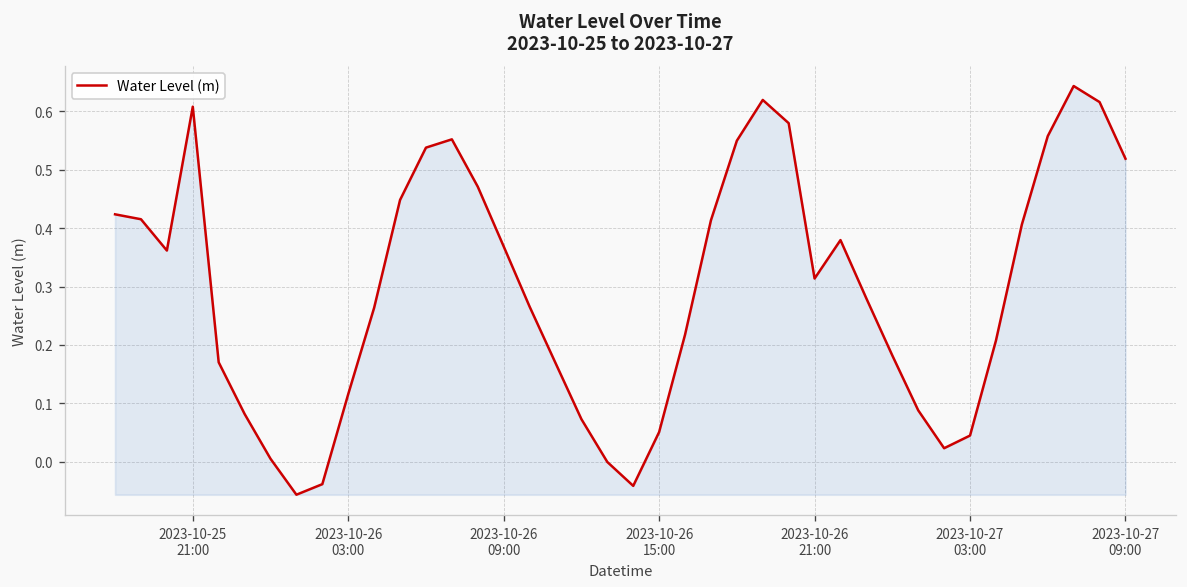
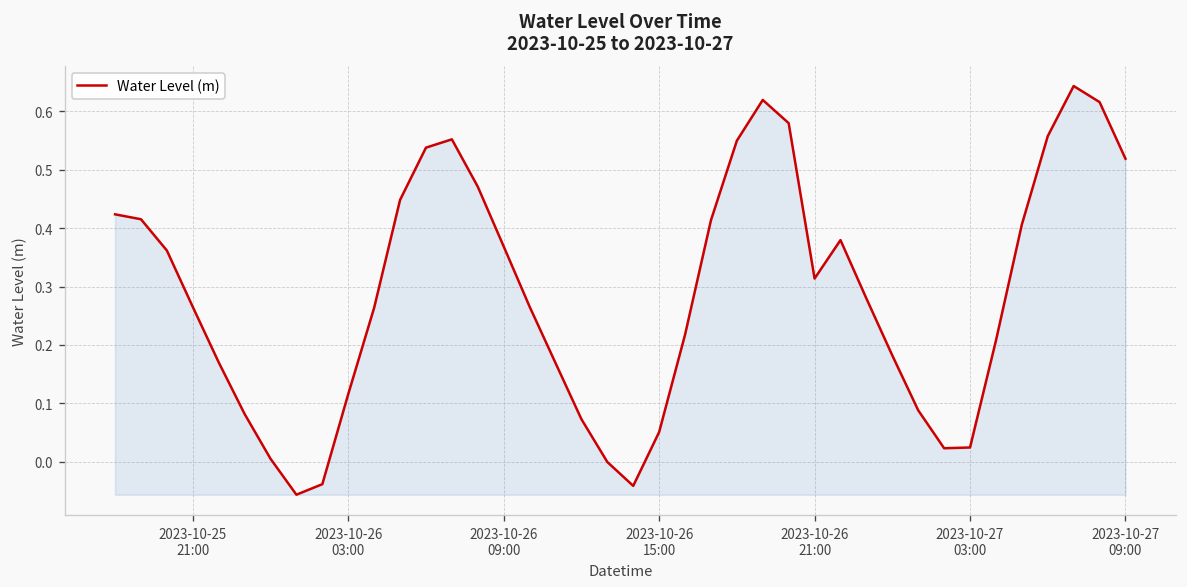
2023-10-25 21:00: 0.61 -> 0.27
2023-10-27 03:00: 0.04 -> 0.02
